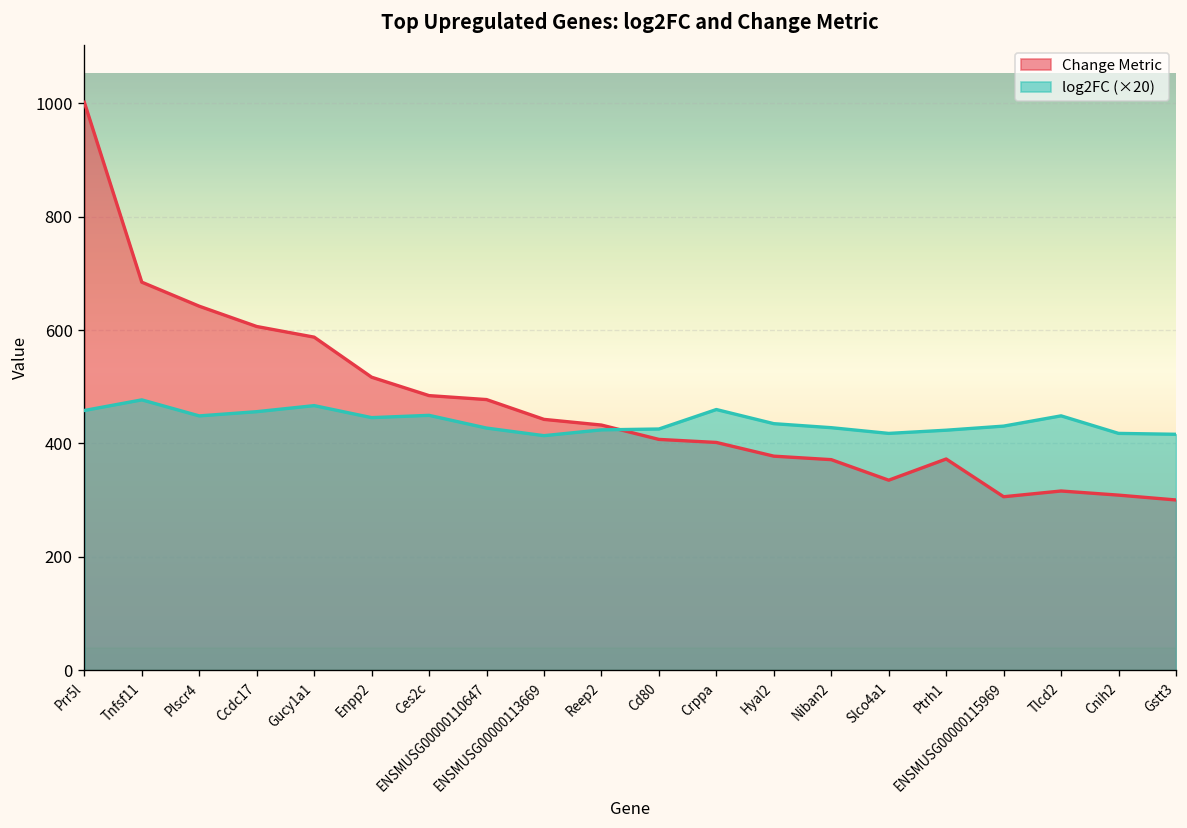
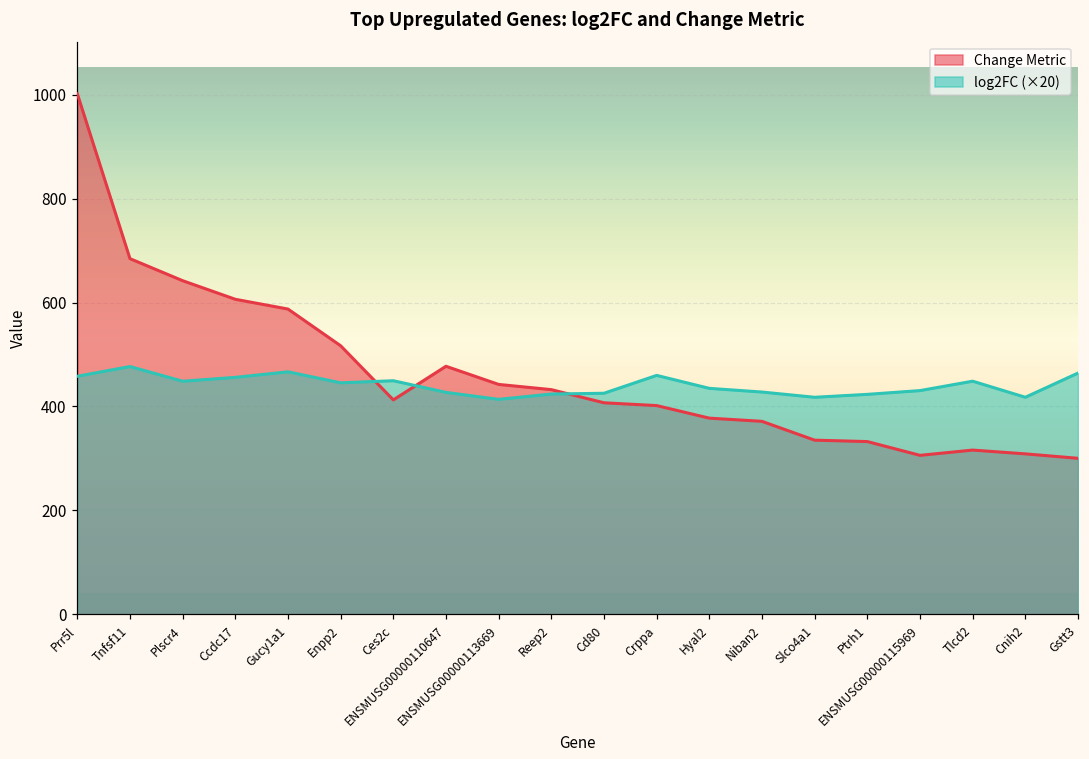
Change Metric, Ces2c: 480 -> 410
Change Metric, Ptrh1: 370 -> 330
log2FC (×20), Gstt3: 420 -> 460
